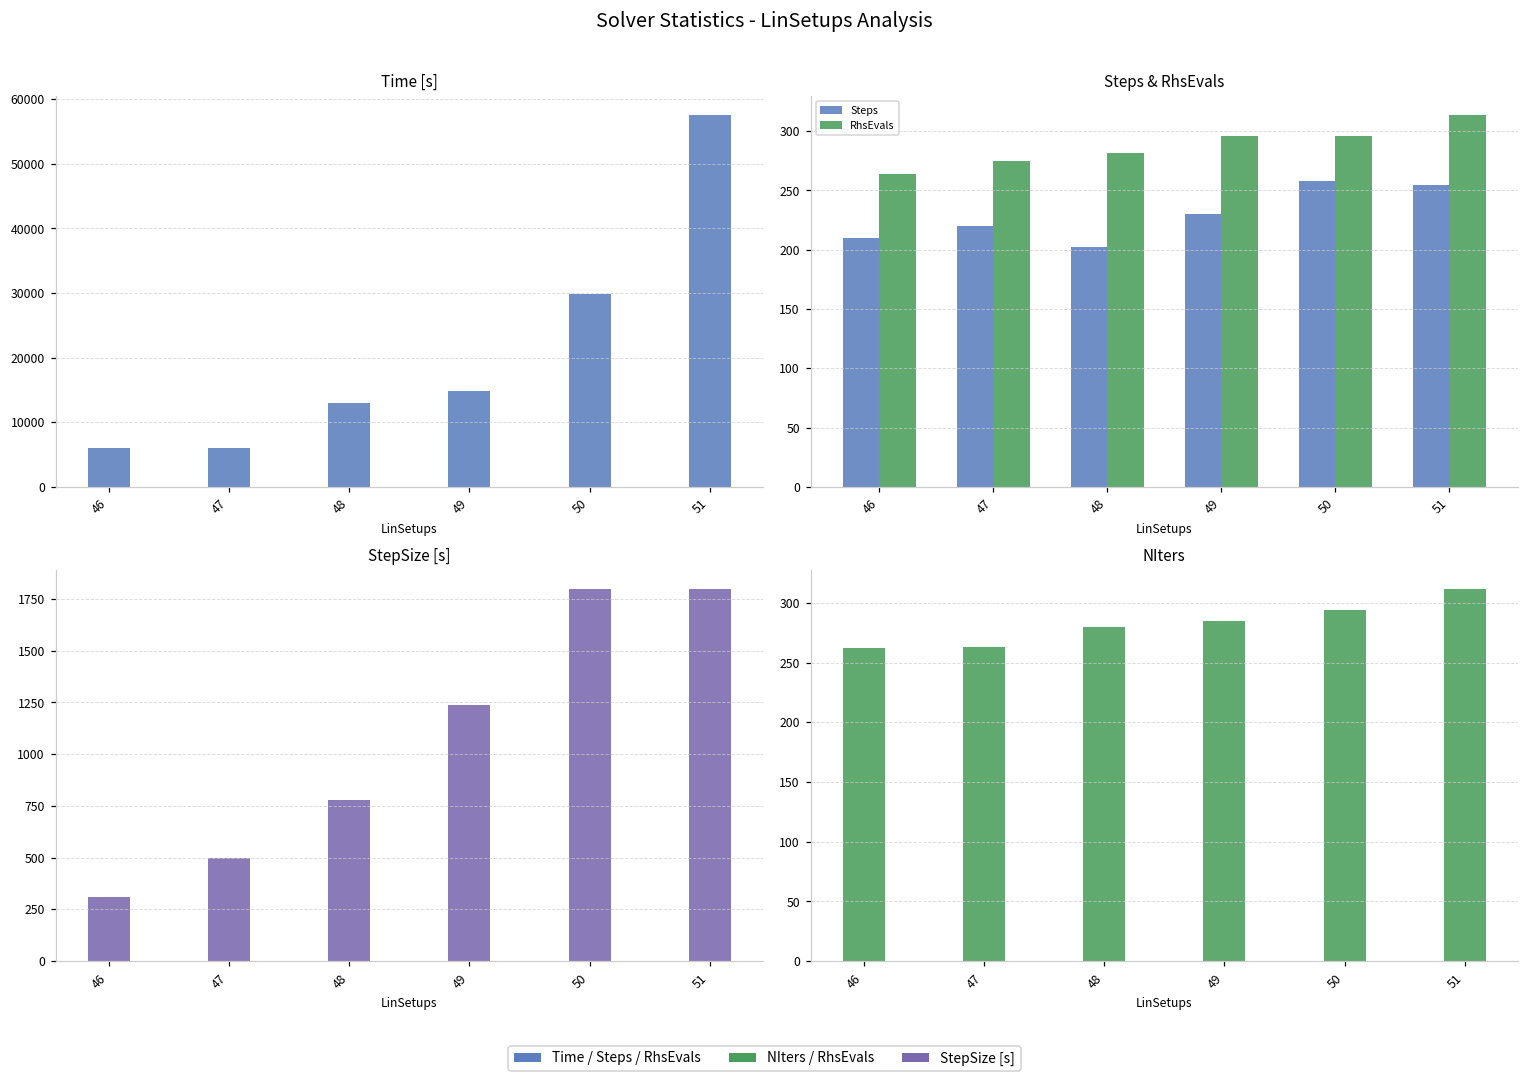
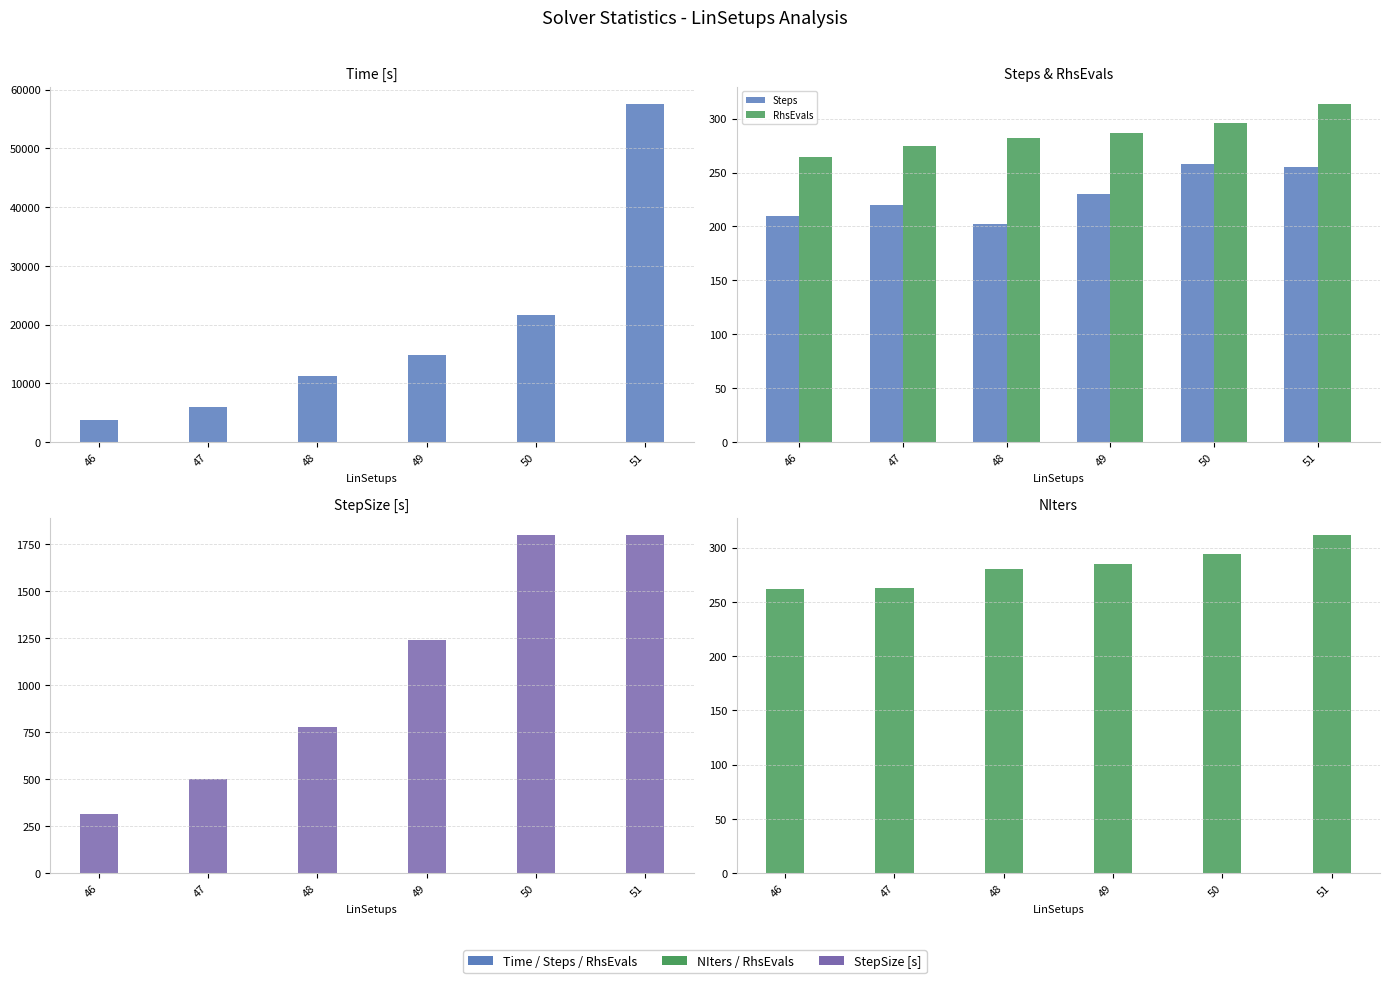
Time [s], 46: 6000 -> 4000
Time [s], 48: 13000 -> 11000
Time [s], 50: 30000 -> 22000
Steps & RhsEvals, RhsEvals, 49: 296 -> 287
